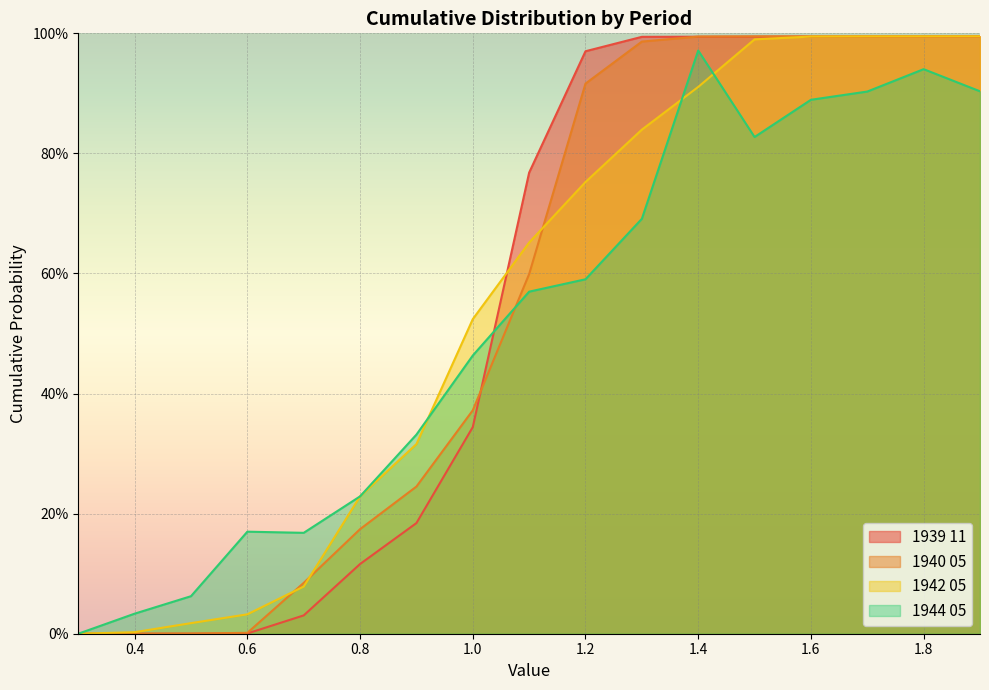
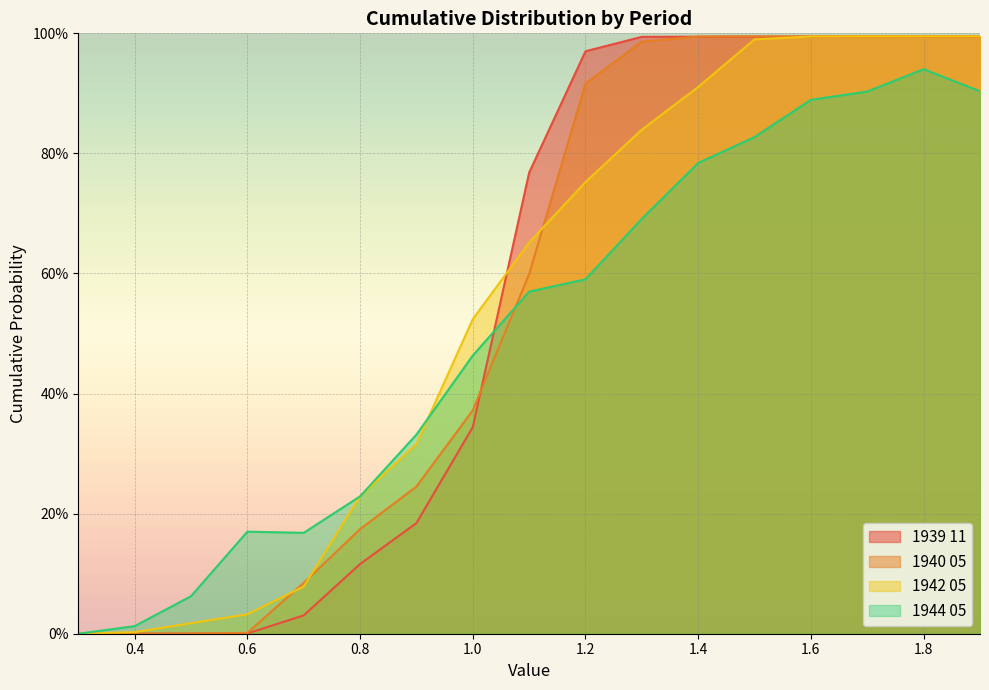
1944 05, 0.4: 3% -> 1%
1944 05, 1.4: 97% -> 78%
